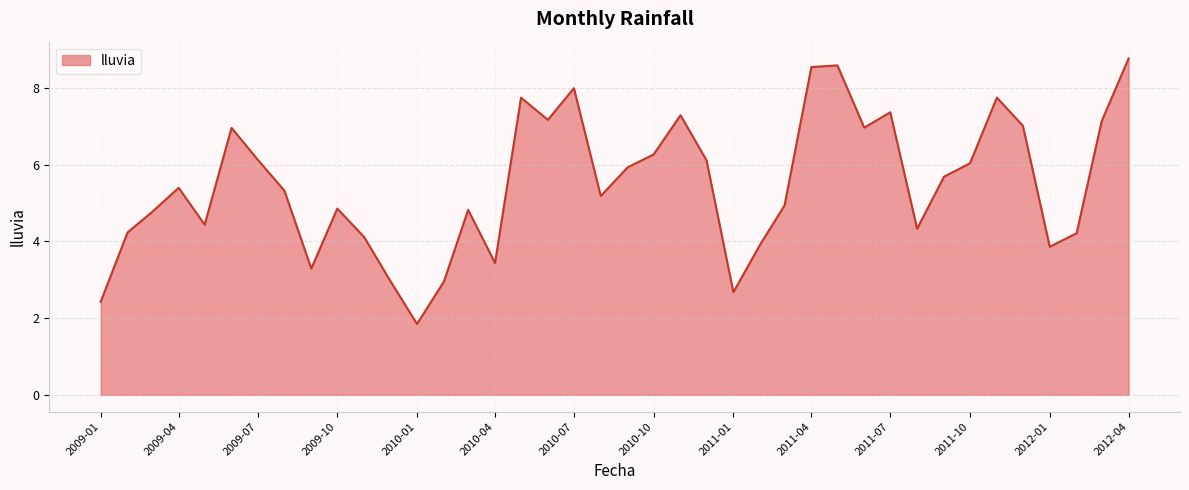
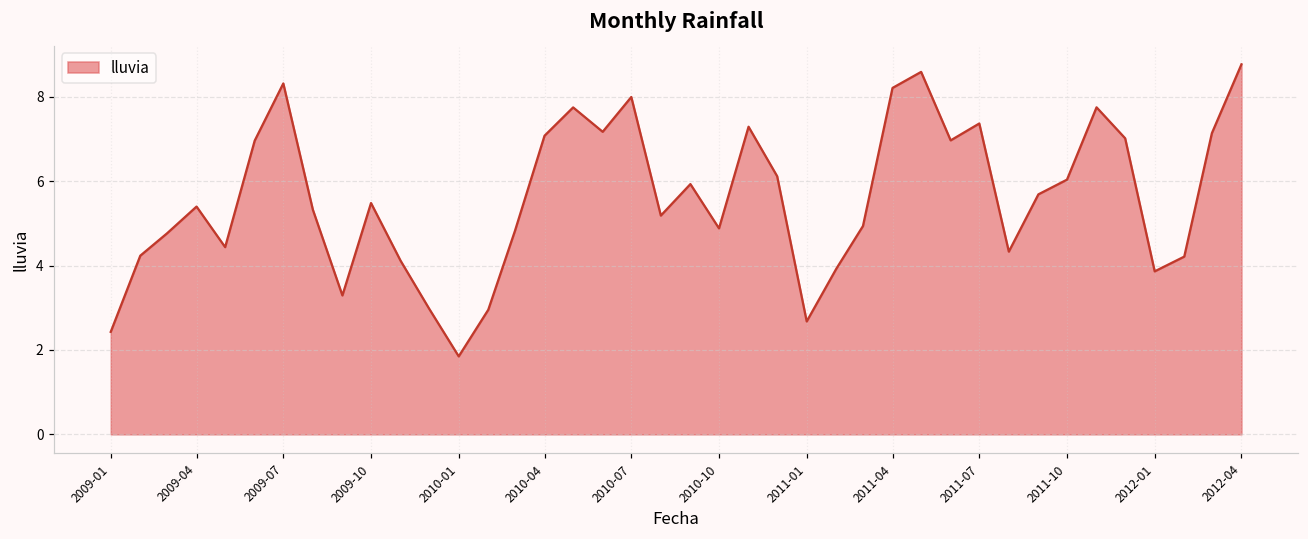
2009-07: 6.1 -> 8.3
2009-10: 4.9 -> 5.5
2010-04: 3.4 -> 7.1
2010-10: 6.3 -> 4.9
2011-04: 8.6 -> 8.2
